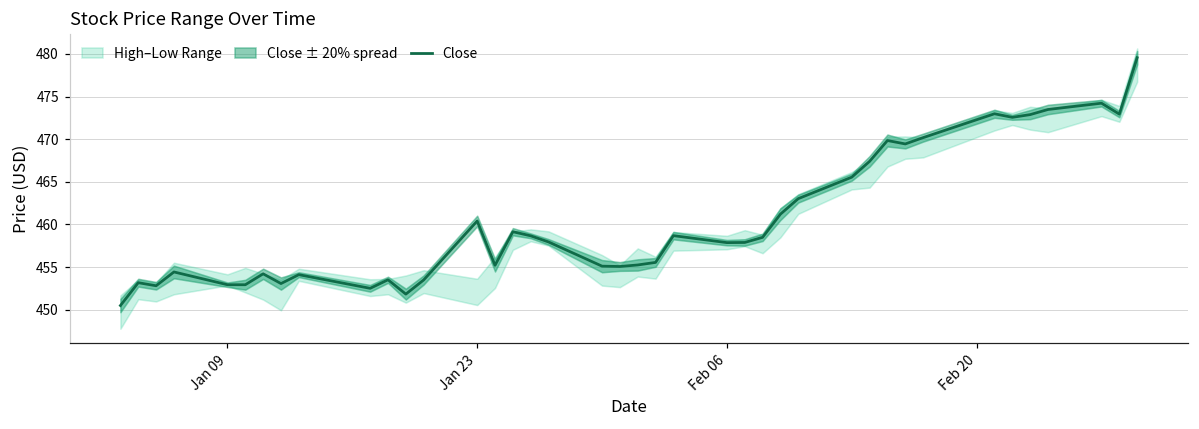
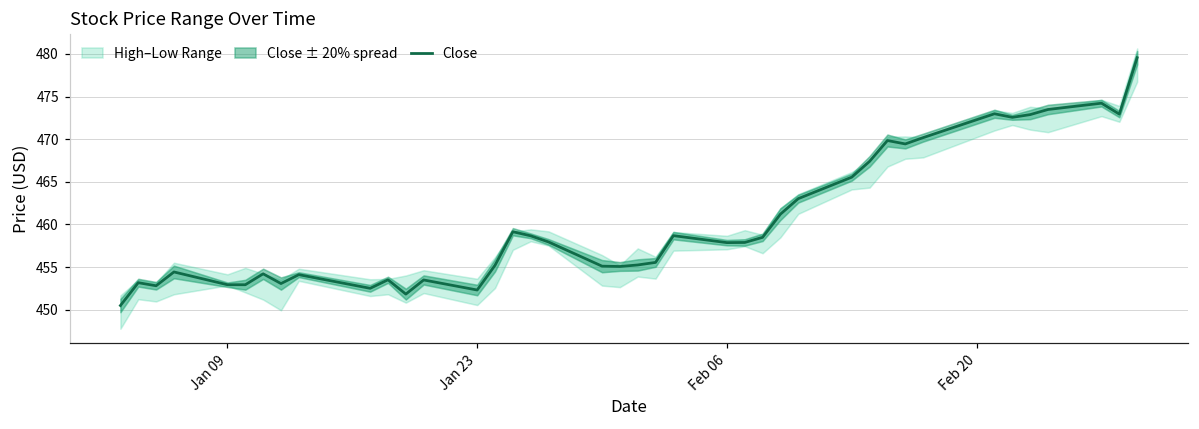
Close, Jan 23: 460 -> 452
